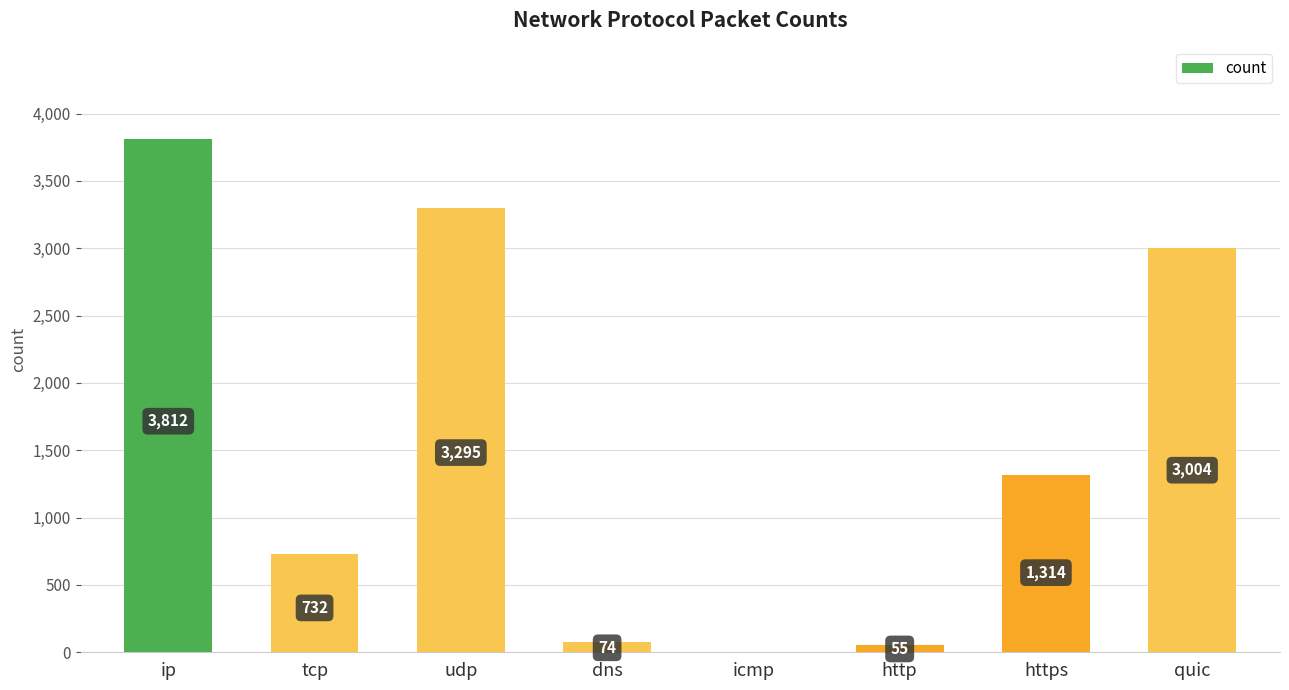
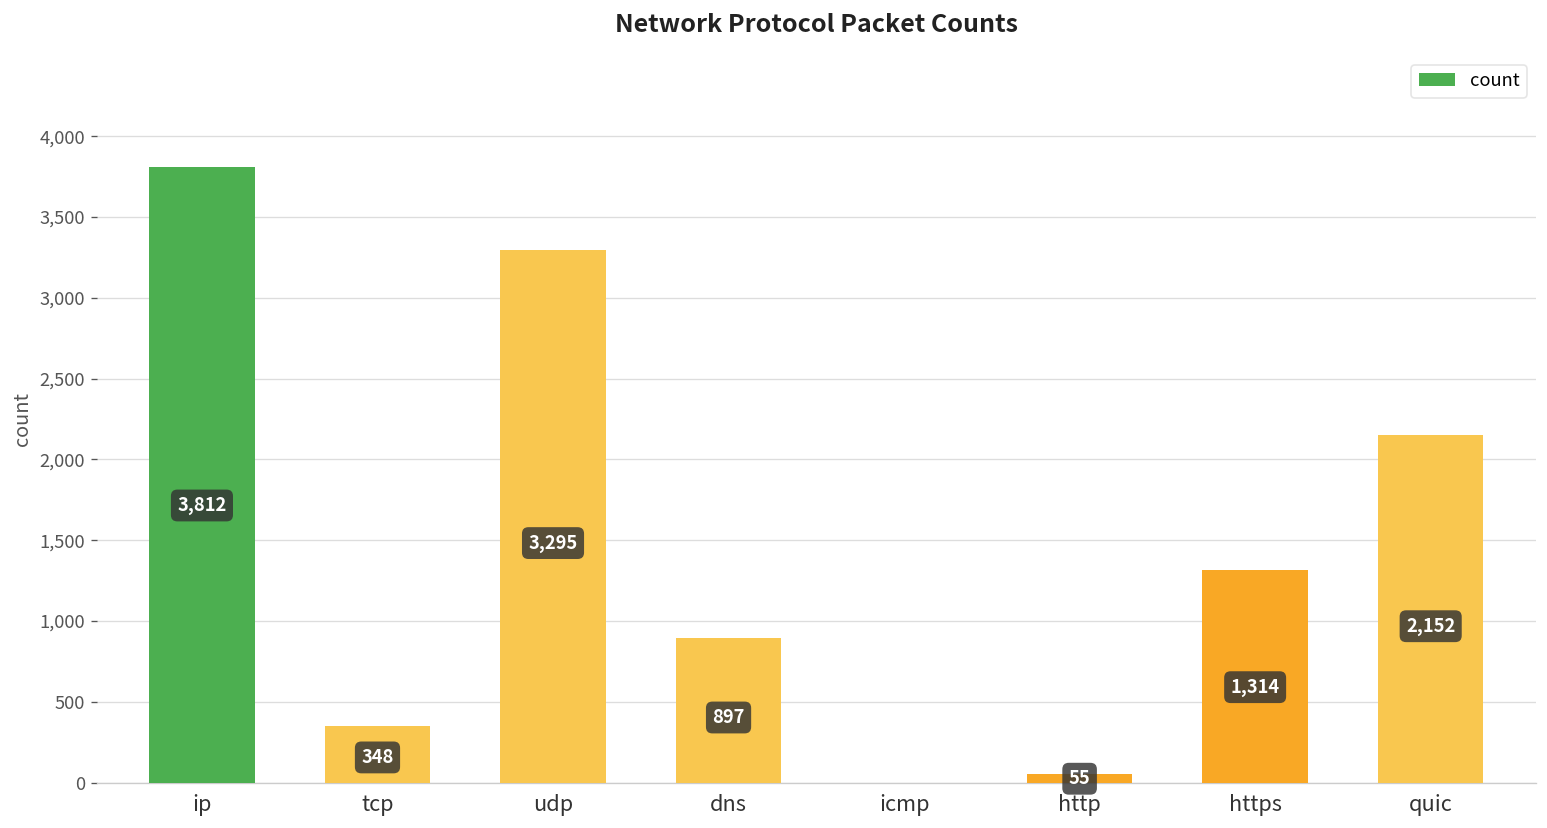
tcp: 732 -> 348
dns: 74 -> 897
quic: 3,004 -> 2,152
